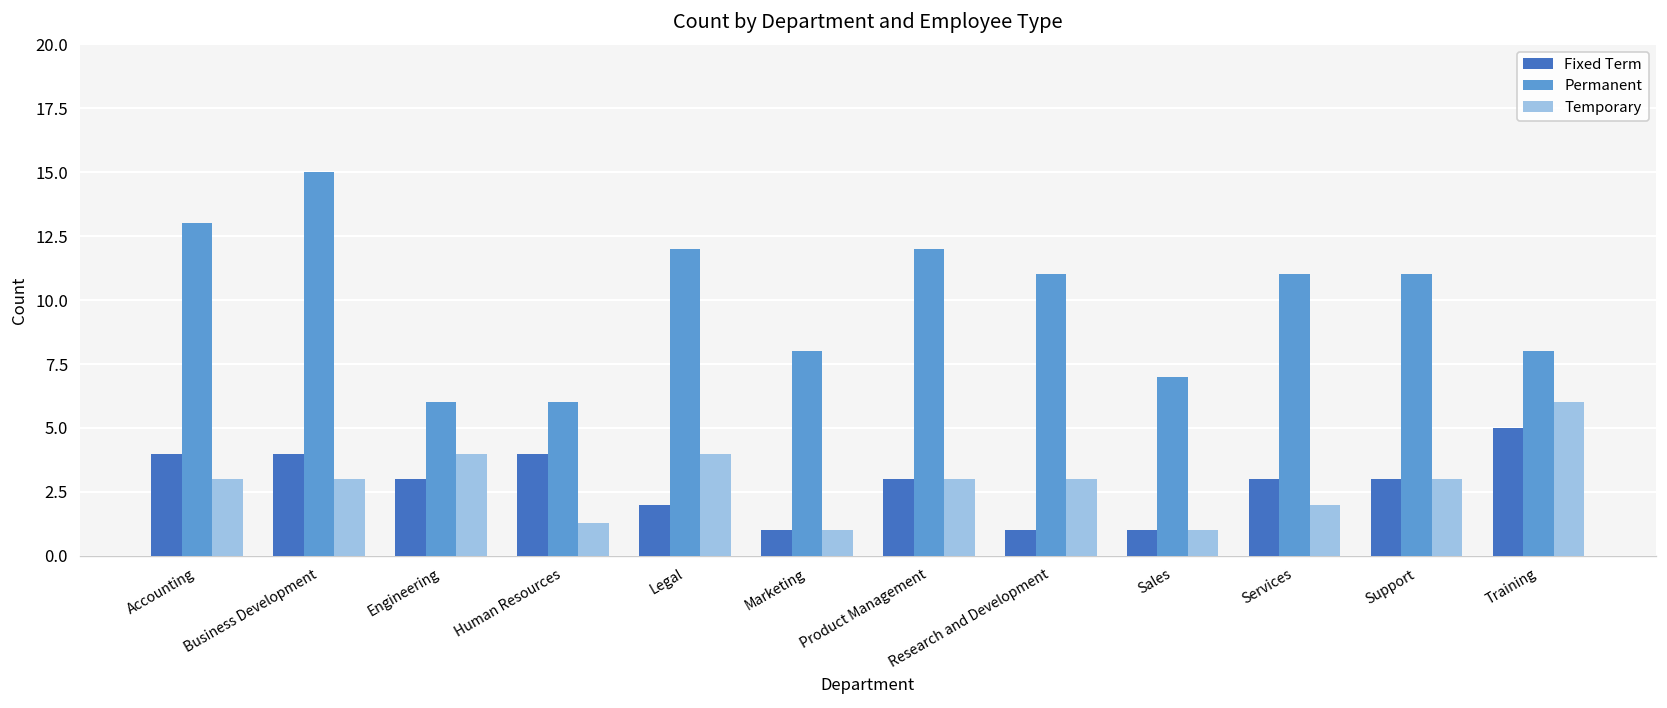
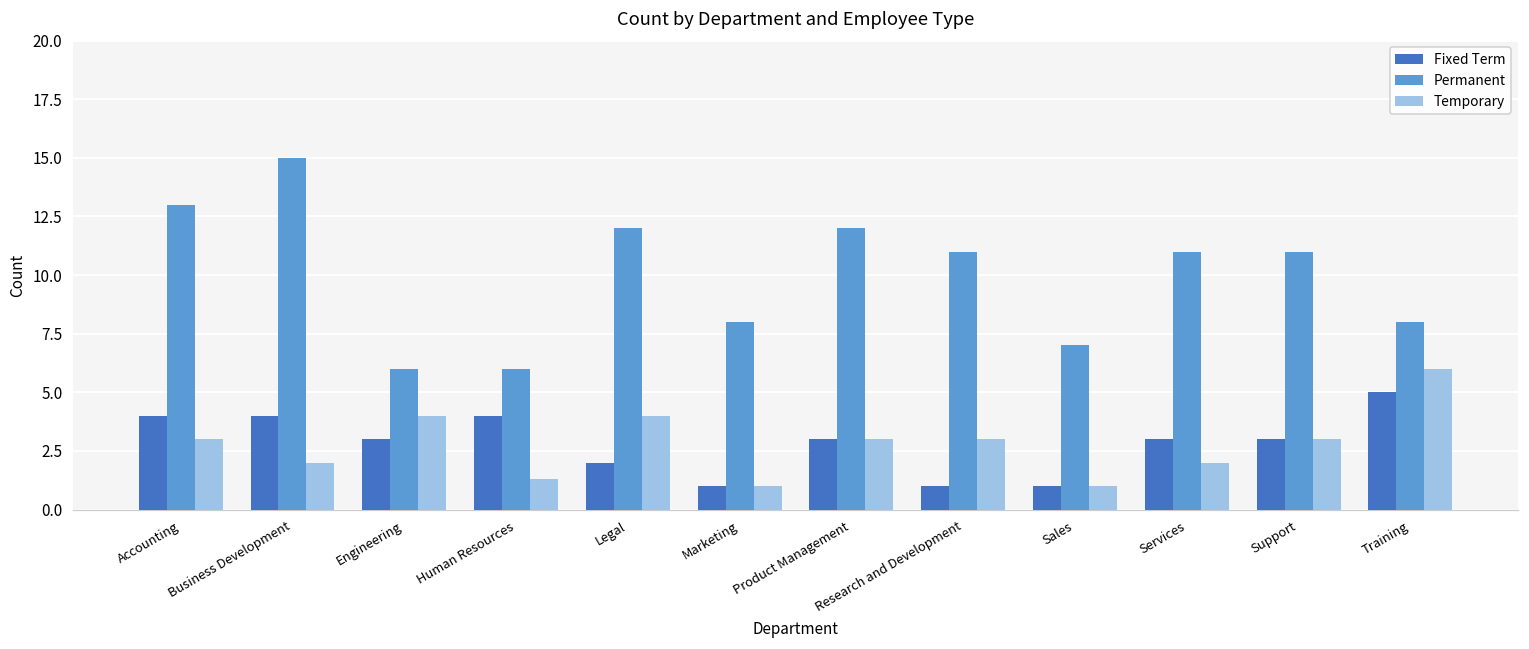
Temporary, Business Development: 3 -> 2
